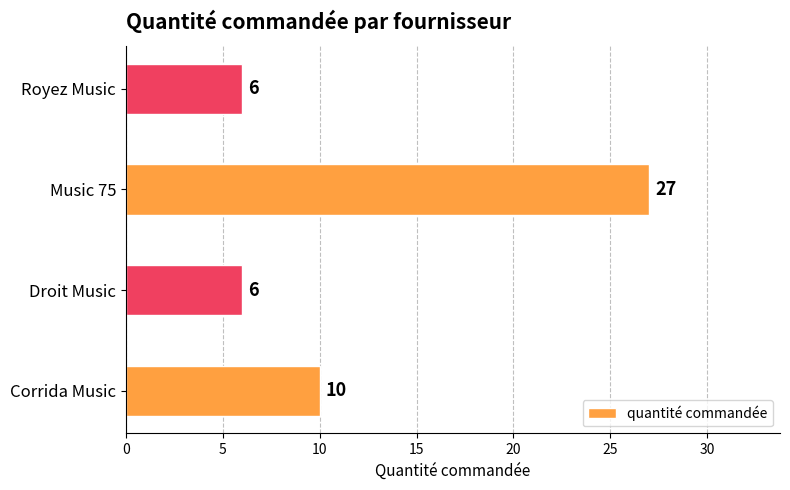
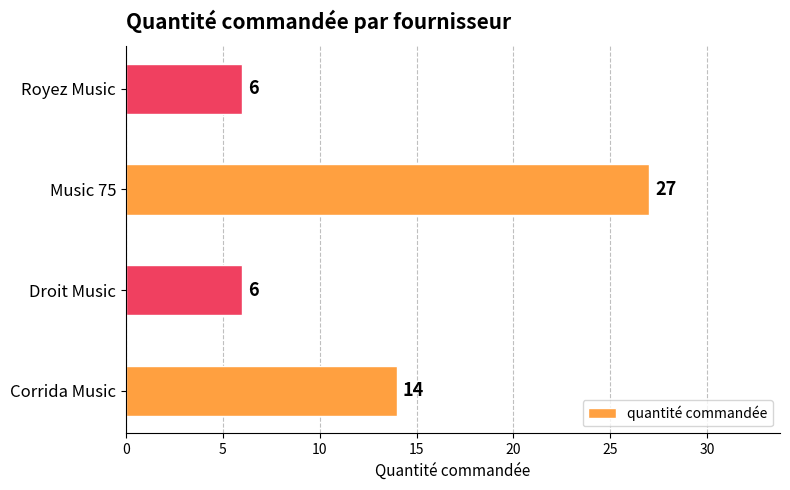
Corrida Music: 10 -> 14
